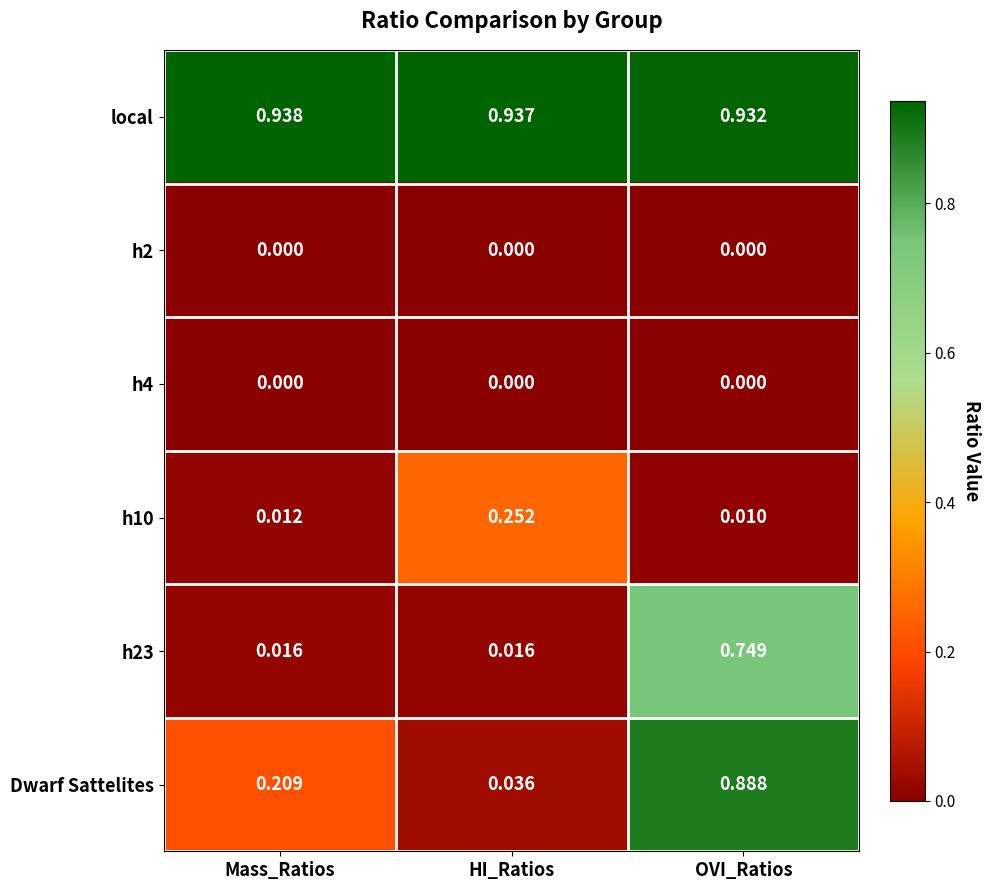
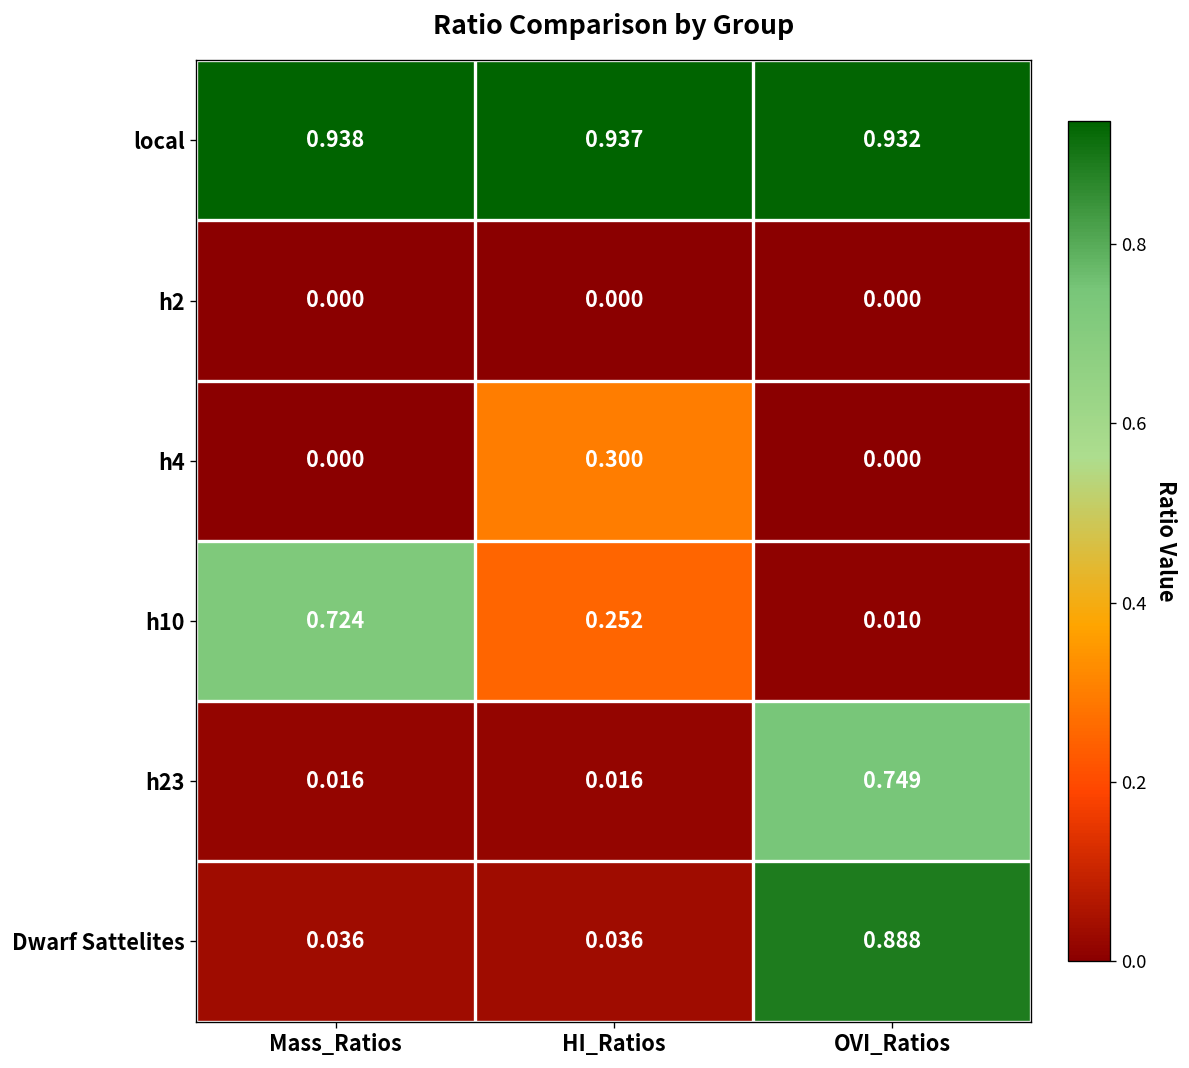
h4, HI_Ratios: 0.000 -> 0.300
h10, Mass_Ratios: 0.012 -> 0.724
Dwarf Sattelites, Mass_Ratios: 0.209 -> 0.036
